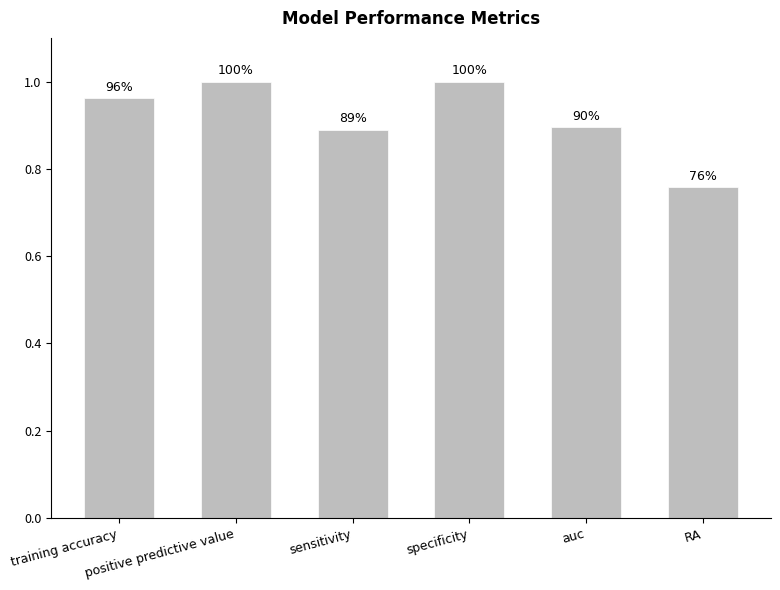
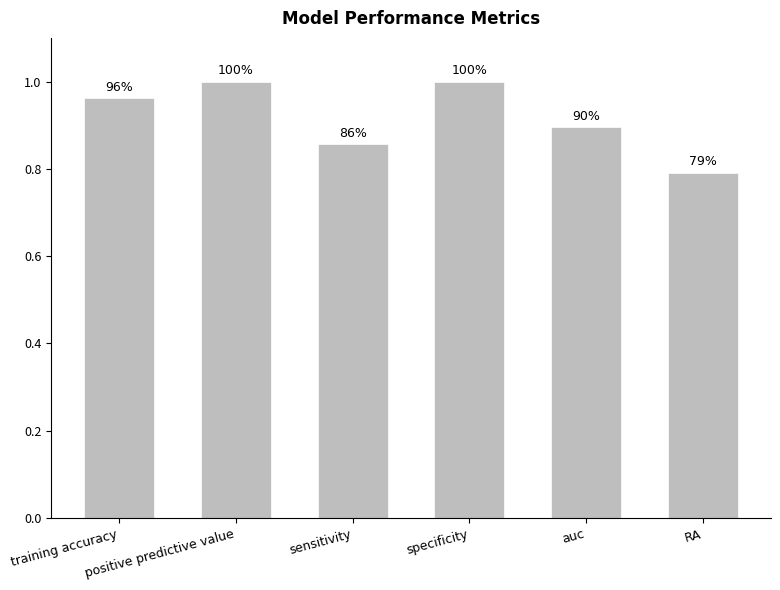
sensitivity: 89% -> 86%
RA: 76% -> 79%
